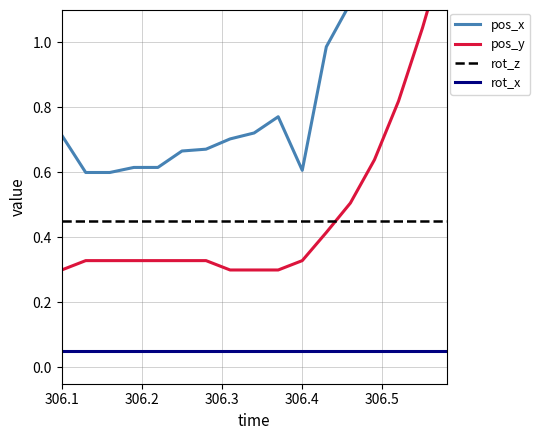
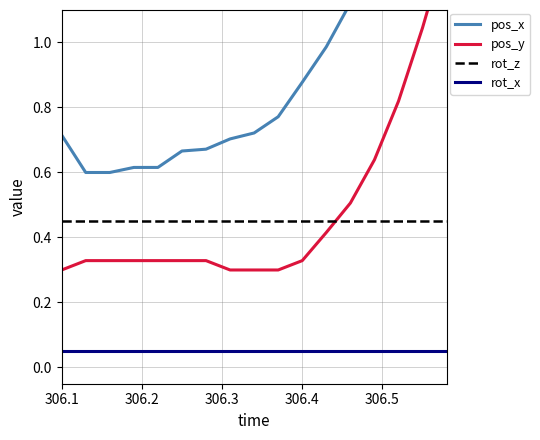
pos_x, 306.4: 0.61 -> 0.88
